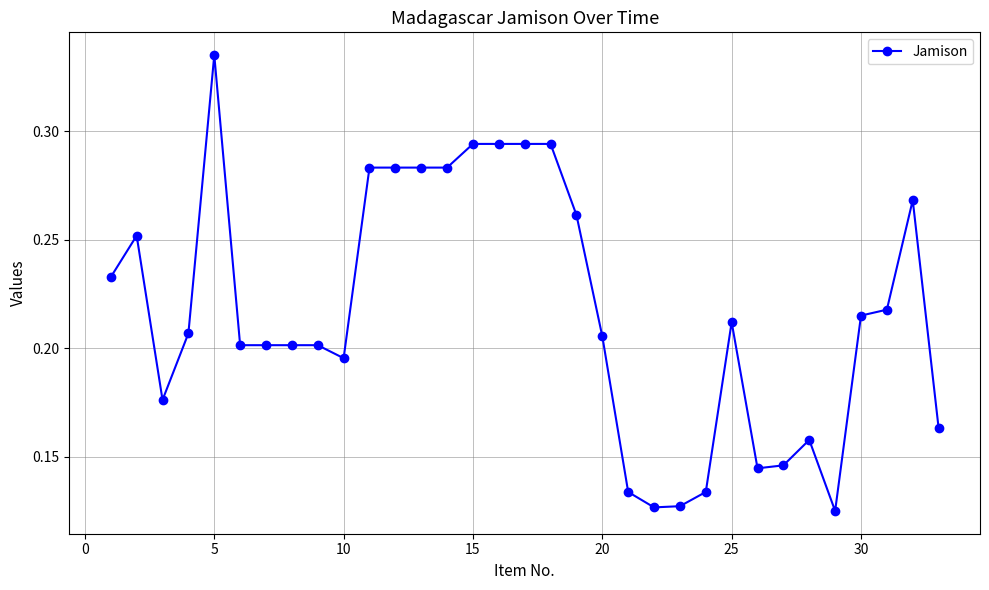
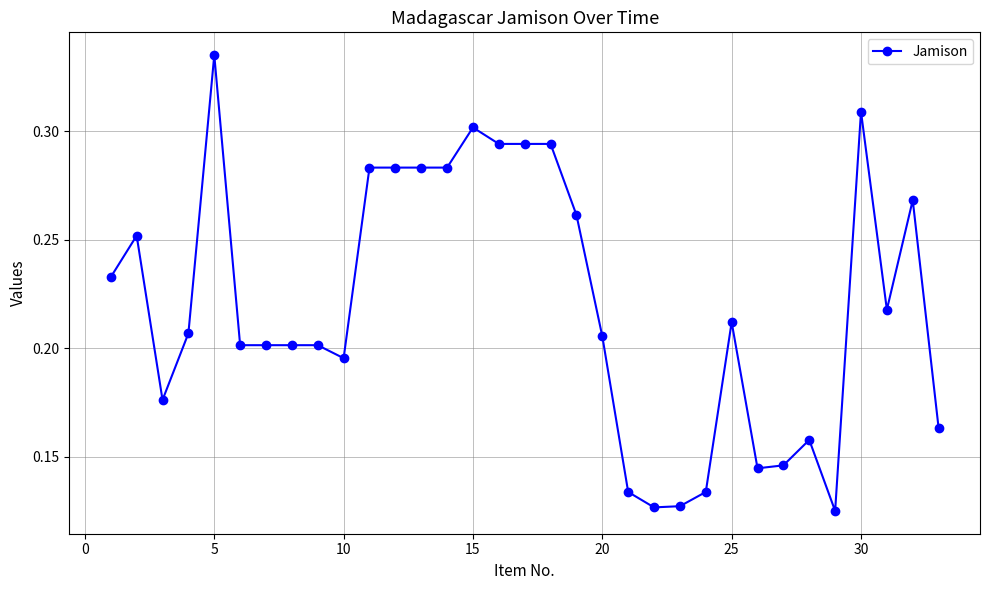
15: 0.294 -> 0.302
30: 0.215 -> 0.309
